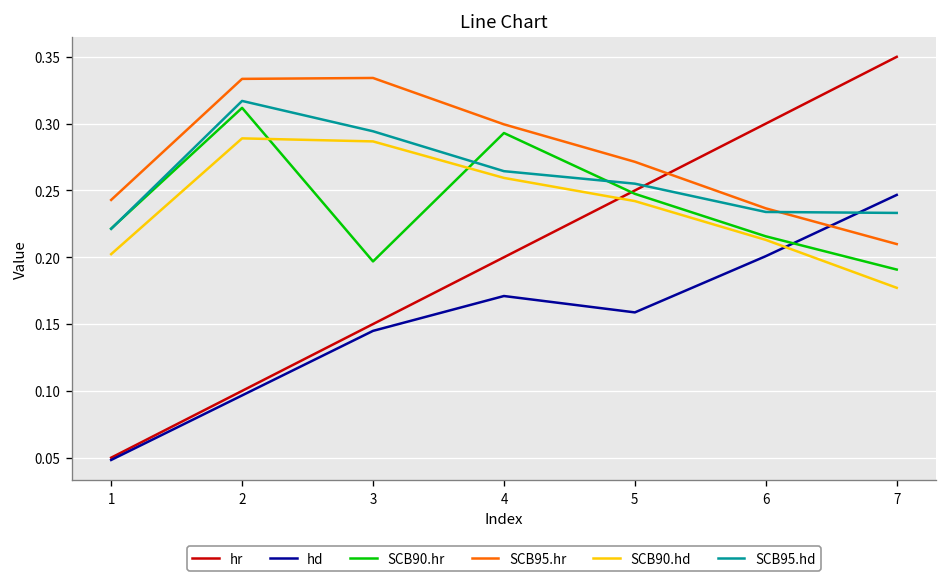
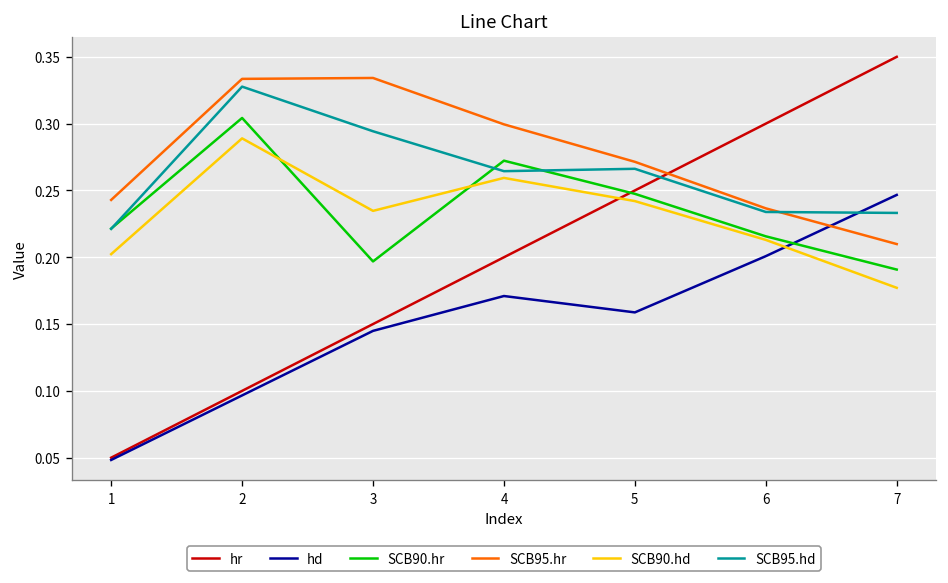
SCB90.hr, 2: 0.312 -> 0.304
SCB95.hd, 2: 0.317 -> 0.328
SCB90.hd, 3: 0.287 -> 0.235
SCB90.hr, 4: 0.293 -> 0.272
SCB95.hd, 5: 0.255 -> 0.266
